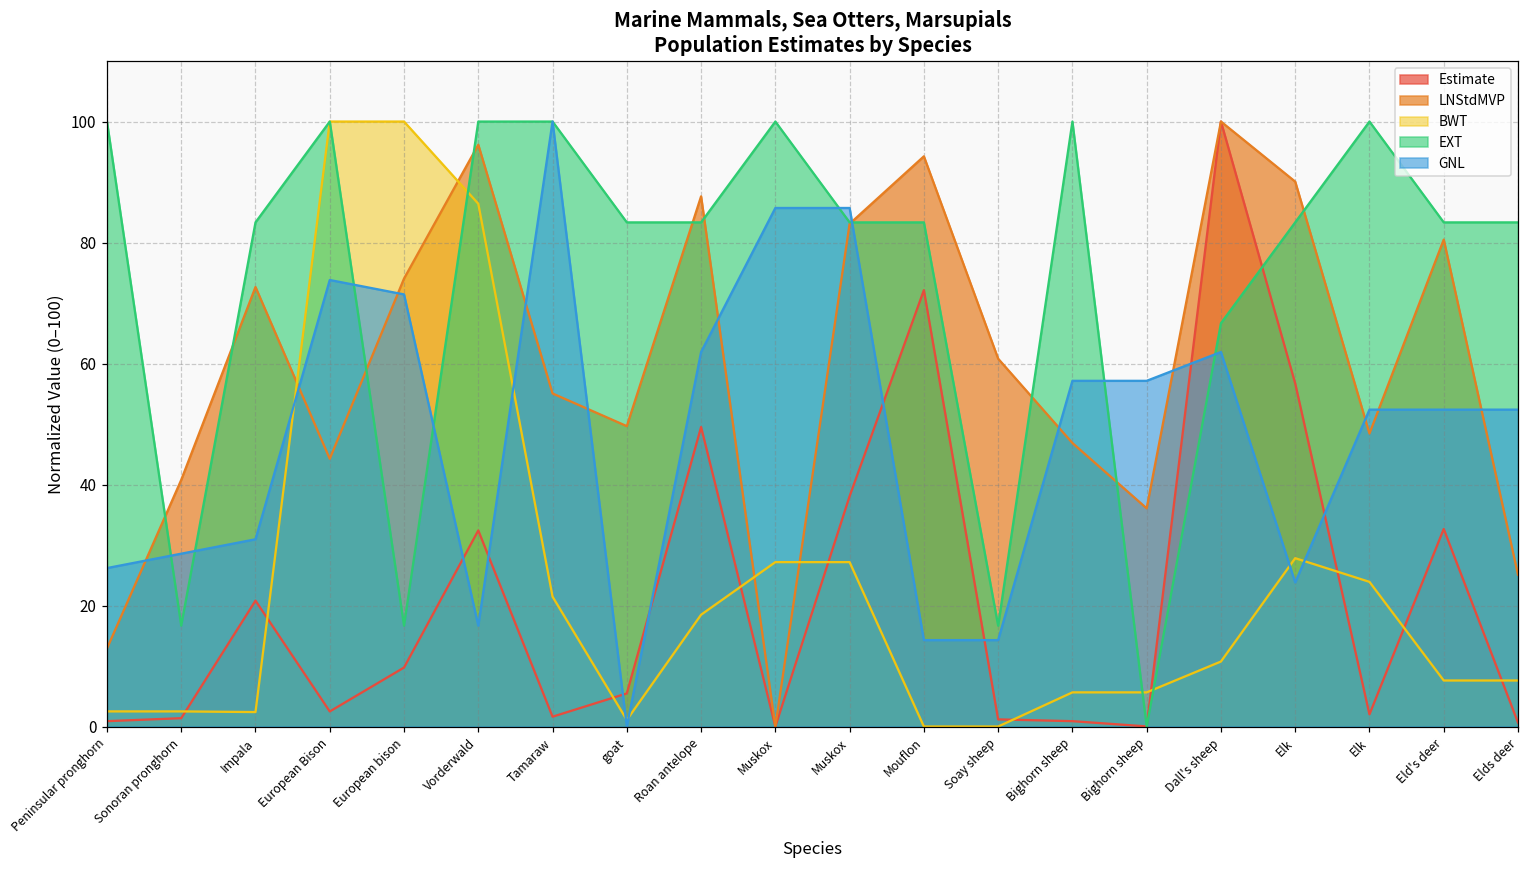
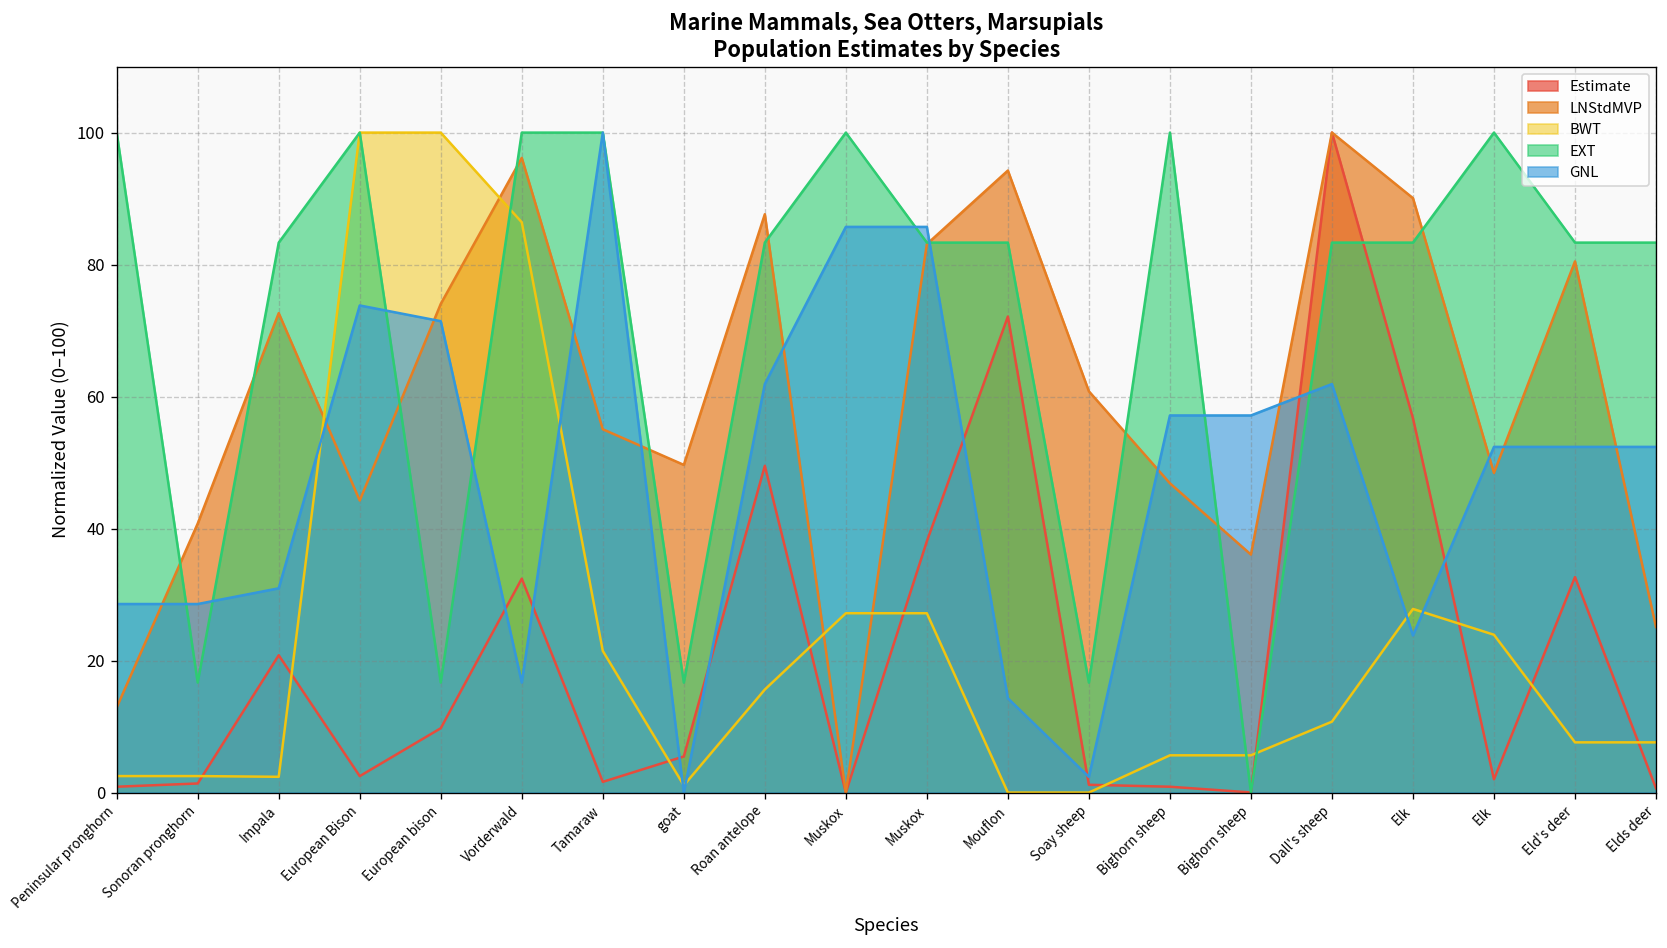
GNL, Peninsular pronghorn: 26 -> 29
EXT, goat: 83 -> 17
BWT, Roan antelope: 18 -> 16
GNL, Soay sheep: 14 -> 2
EXT, Dall's sheep: 67 -> 83
